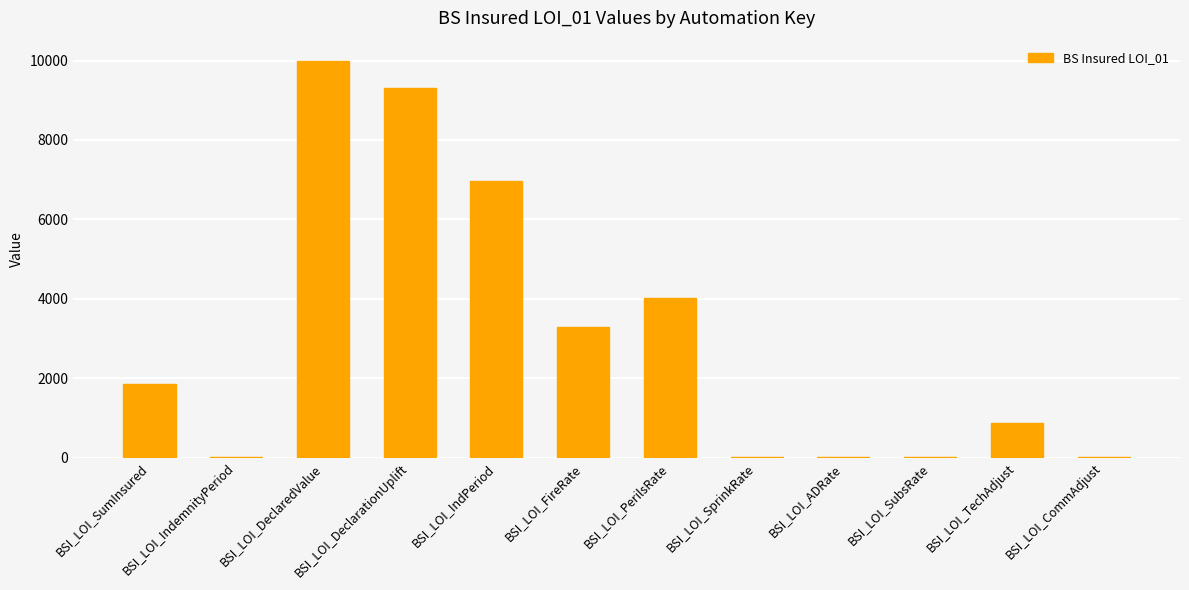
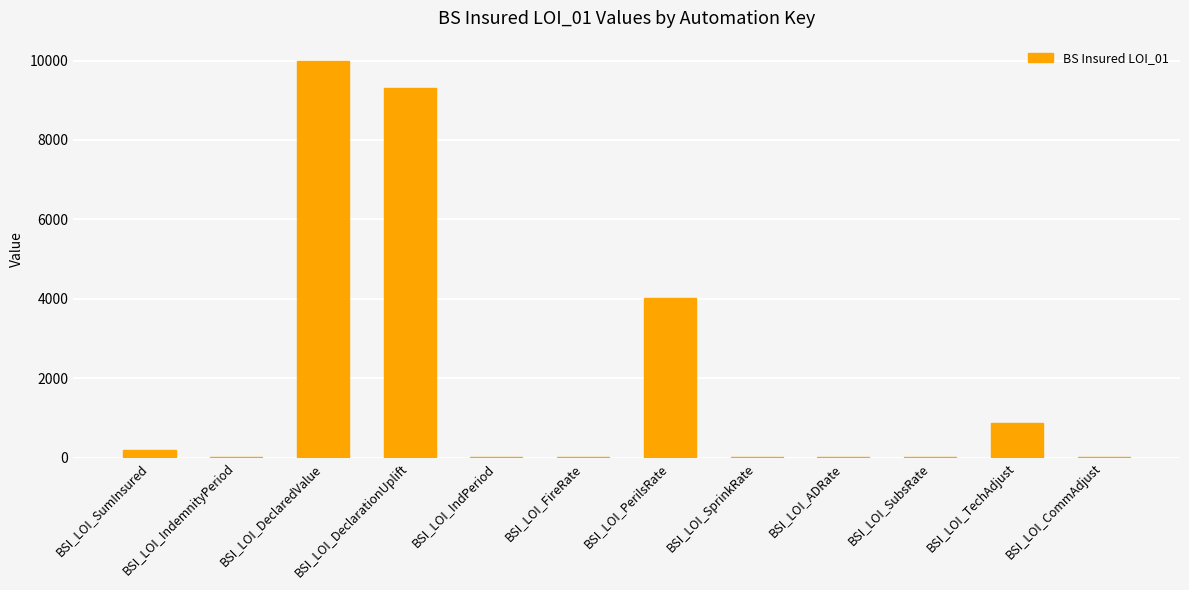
BSI_LOI_SumInsured: 1800 -> 200
BSI_LOI_IndPeriod: 7000 -> 0
BSI_LOI_FireRate: 3300 -> 0
